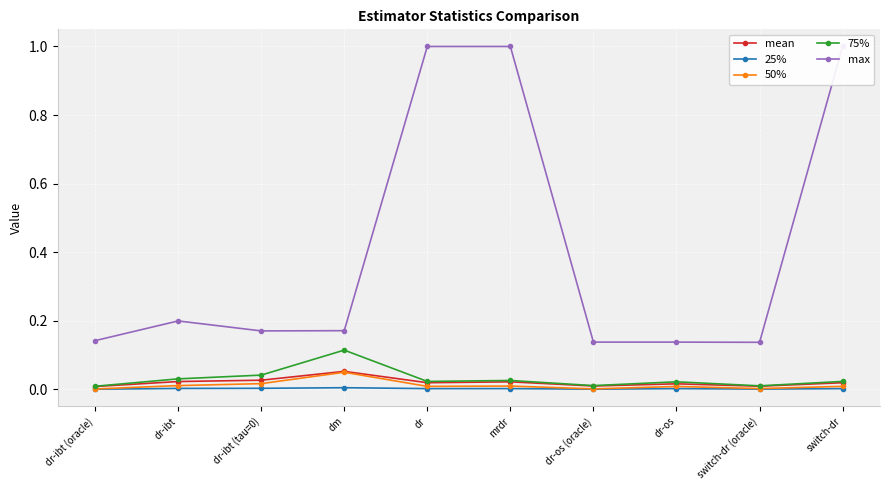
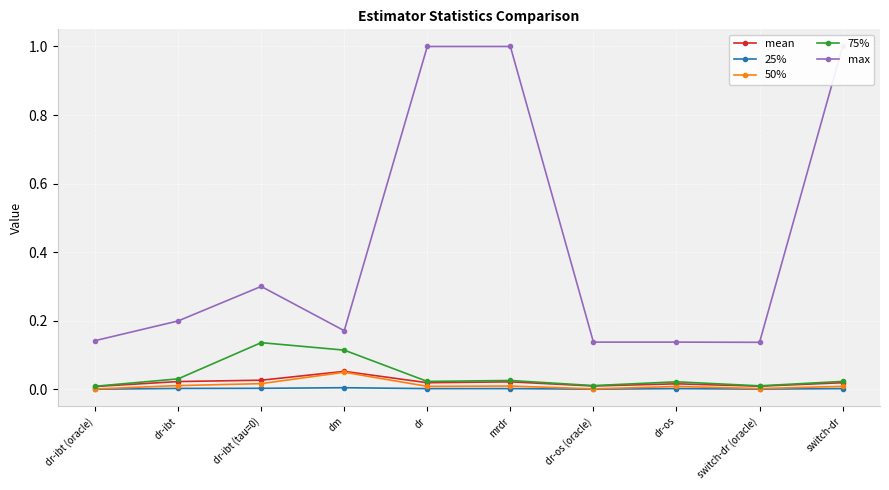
75%, dr-ibt (tau=0): 0.04 -> 0.14
max, dr-ibt (tau=0): 0.17 -> 0.30
